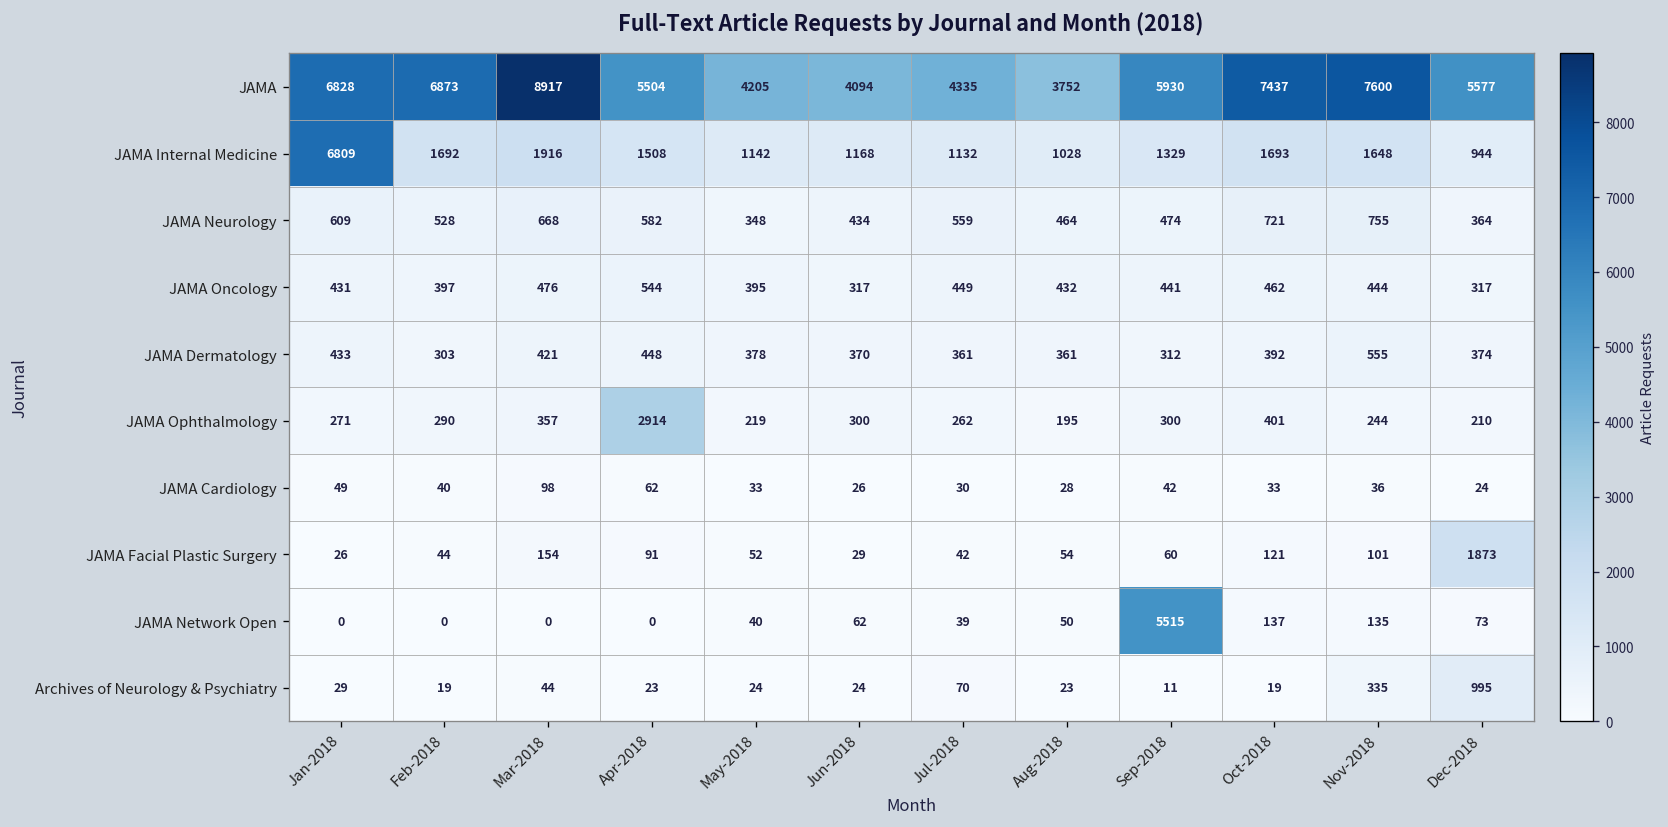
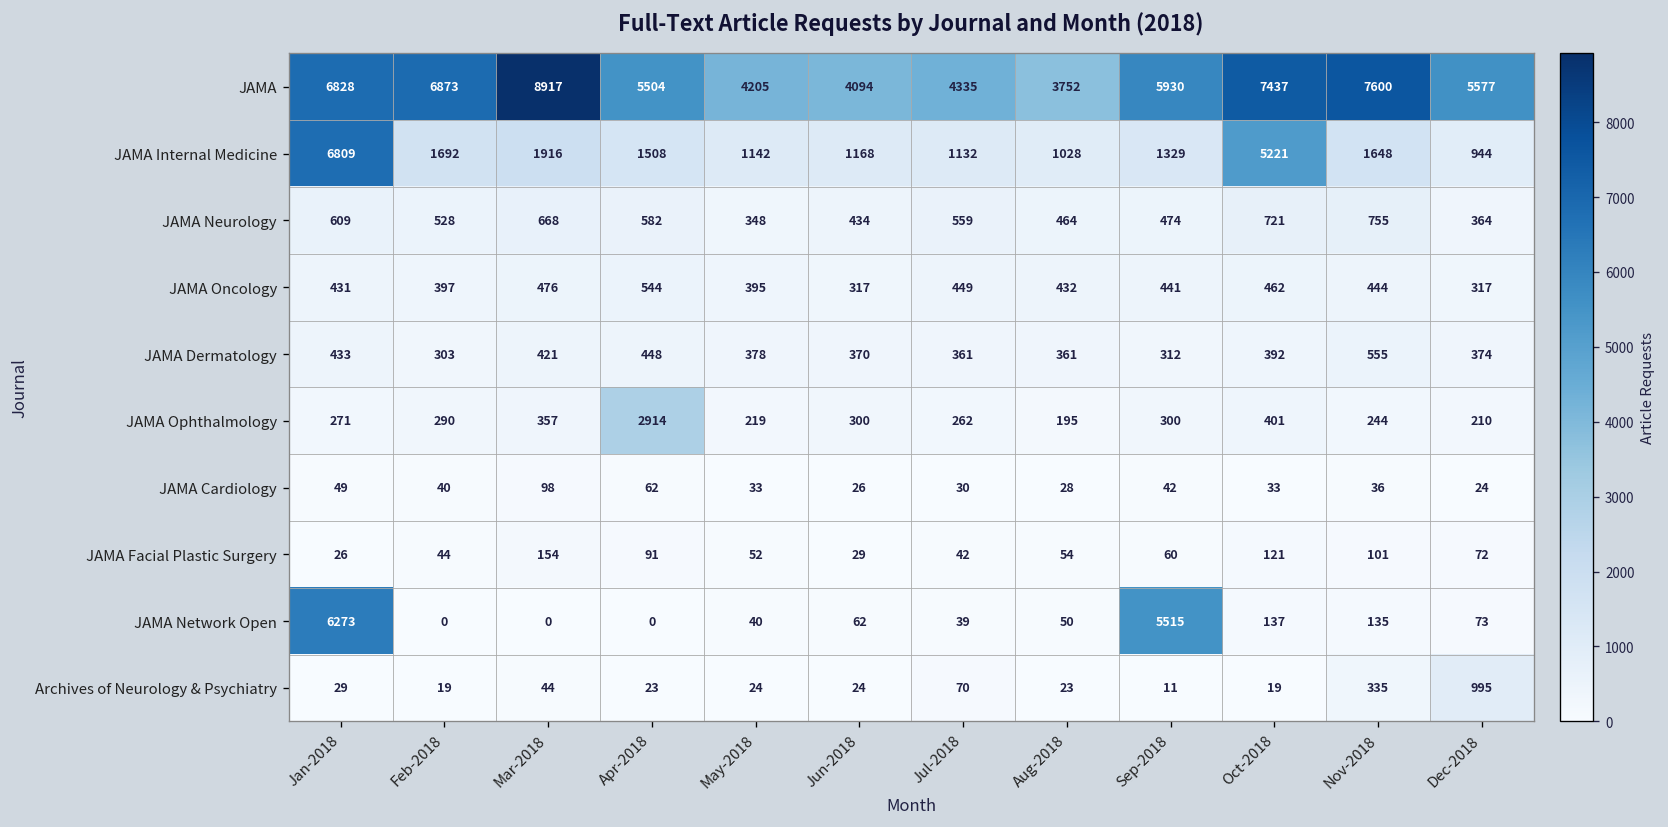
JAMA Internal Medicine, Oct-2018: 1693 -> 5221
JAMA Facial Plastic Surgery, Dec-2018: 1873 -> 72
JAMA Network Open, Jan-2018: 0 -> 6273
